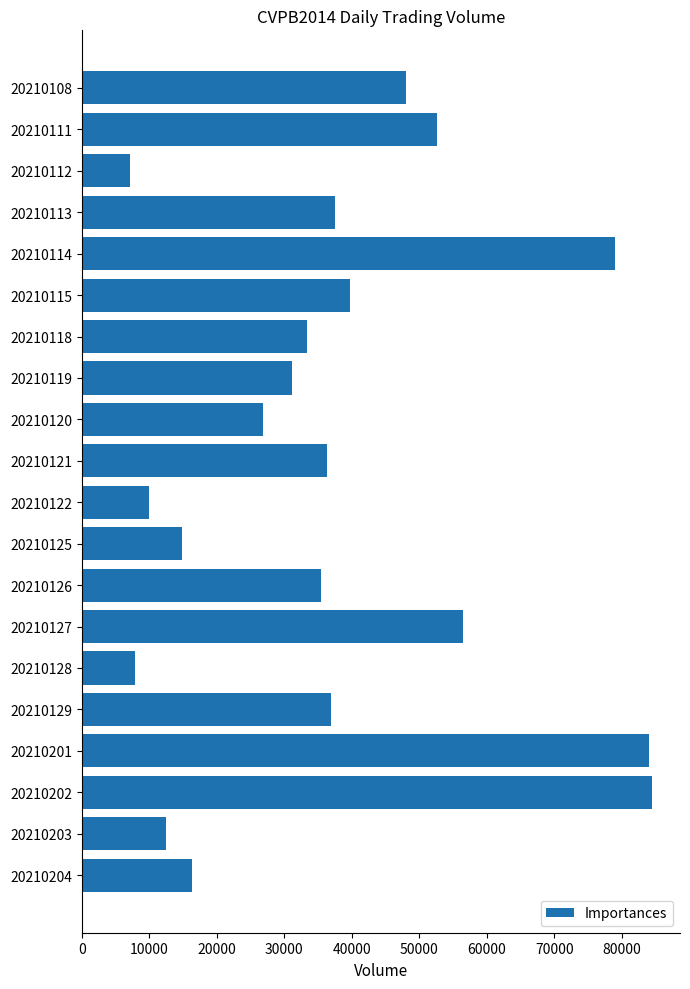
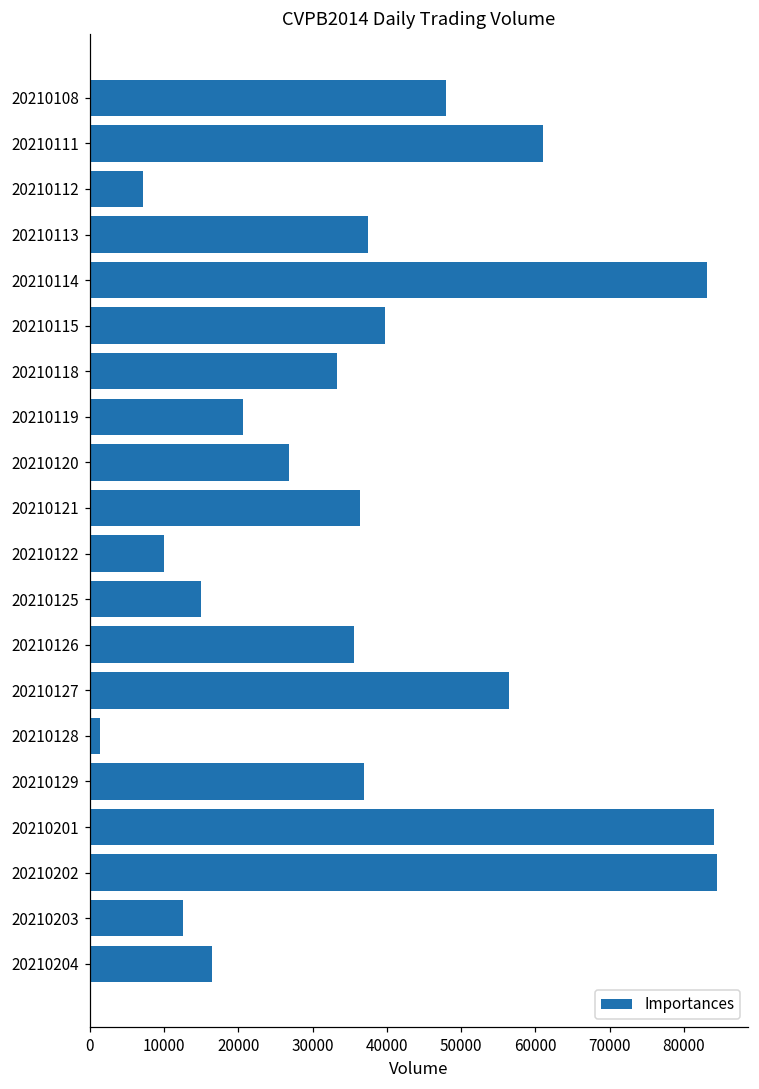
20210111: 53000 -> 61000
20210114: 79000 -> 83000
20210119: 31000 -> 21000
20210128: 8000 -> 1000
